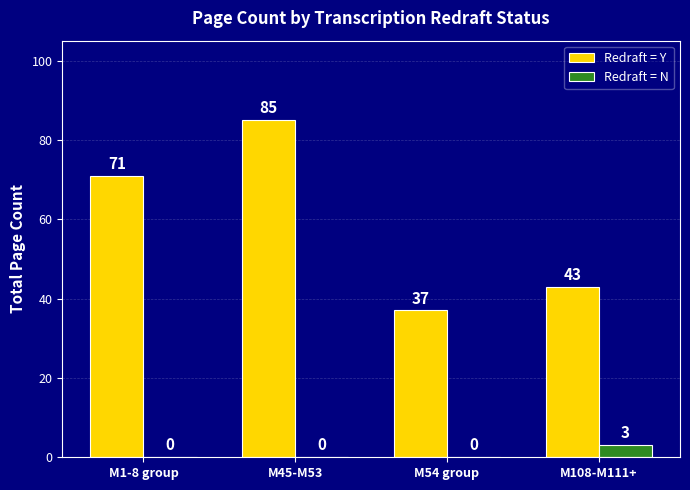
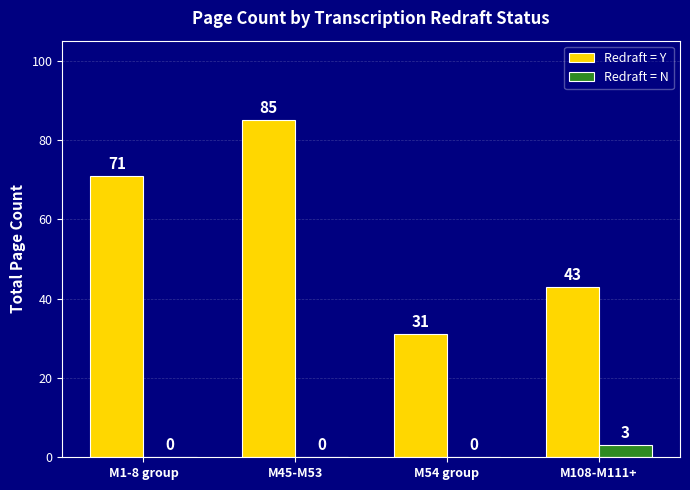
Redraft = Y, M54 group: 37 -> 31
